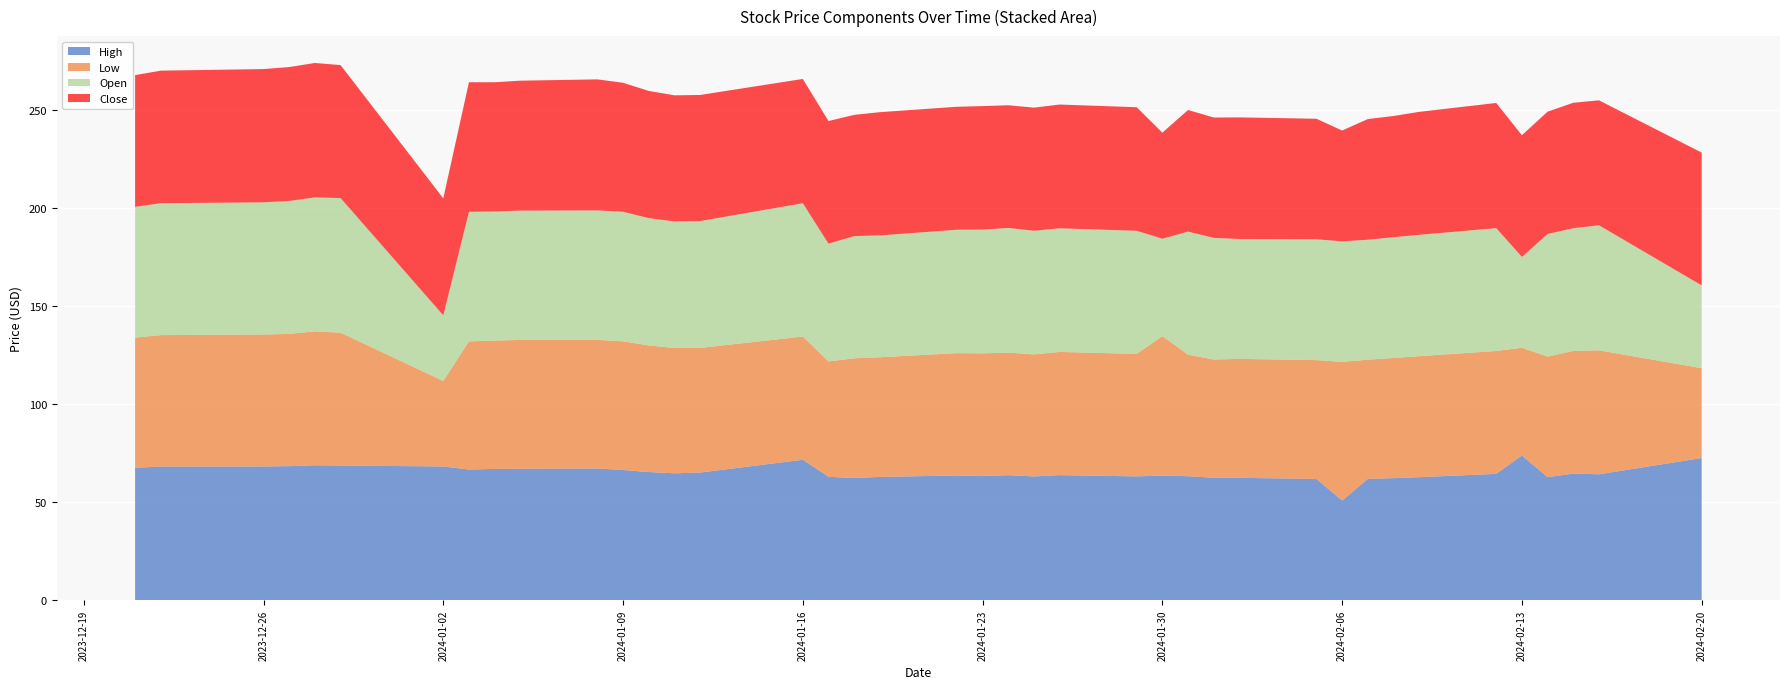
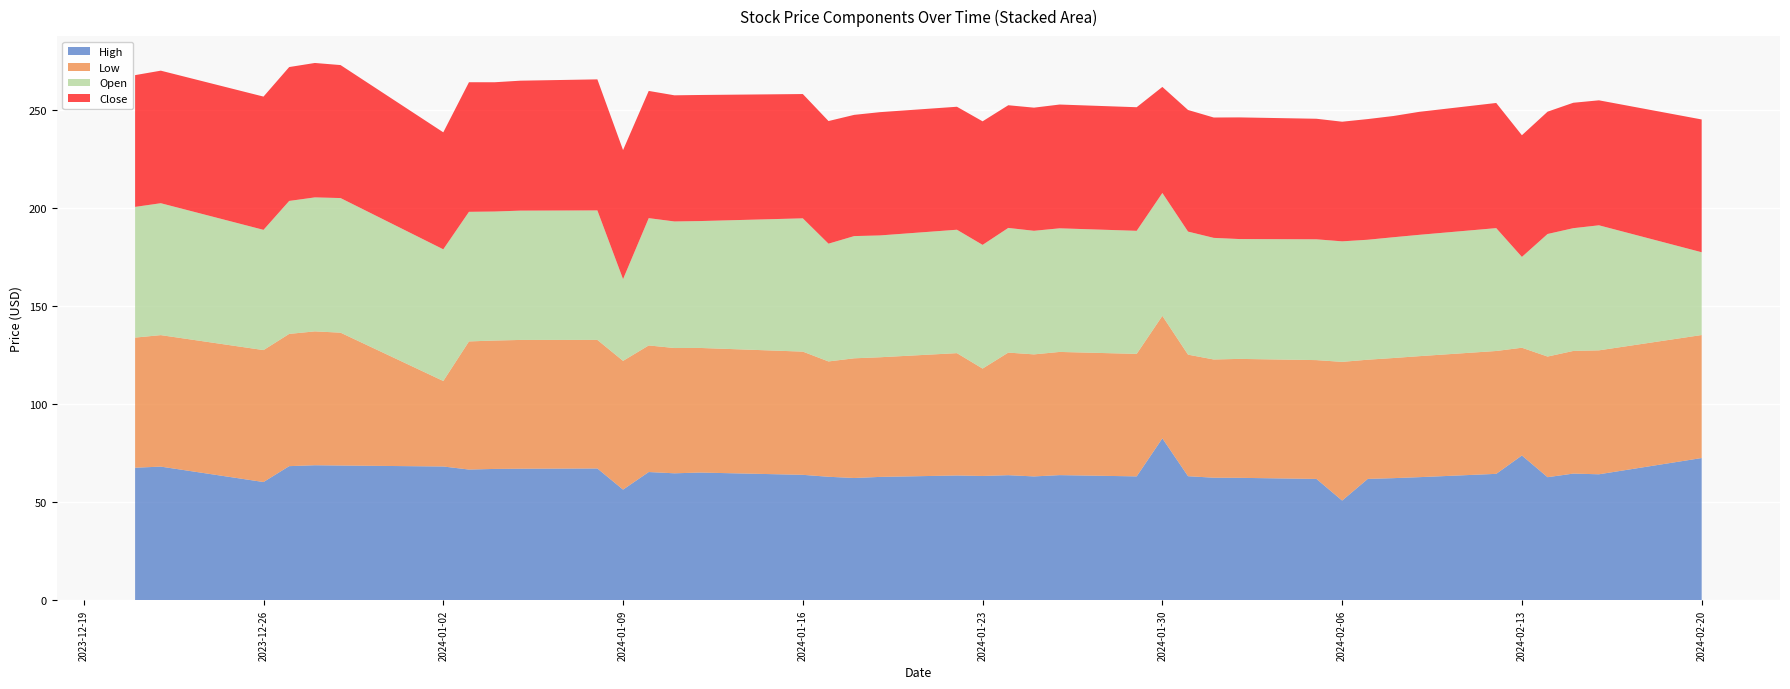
High, 2023-12-26: 68 -> 60
Open, 2023-12-26: 67 -> 61
Open, 2024-01-02: 33 -> 67
High, 2024-01-09: 66 -> 56
Open, 2024-01-09: 66 -> 42
High, 2024-01-16: 72 -> 64
Low, 2024-01-23: 63 -> 55
High, 2024-01-30: 64 -> 83
Low, 2024-01-30: 71 -> 62
Open, 2024-01-30: 50 -> 63
Close, 2024-02-06: 57 -> 61
Low, 2024-02-20: 46 -> 63
